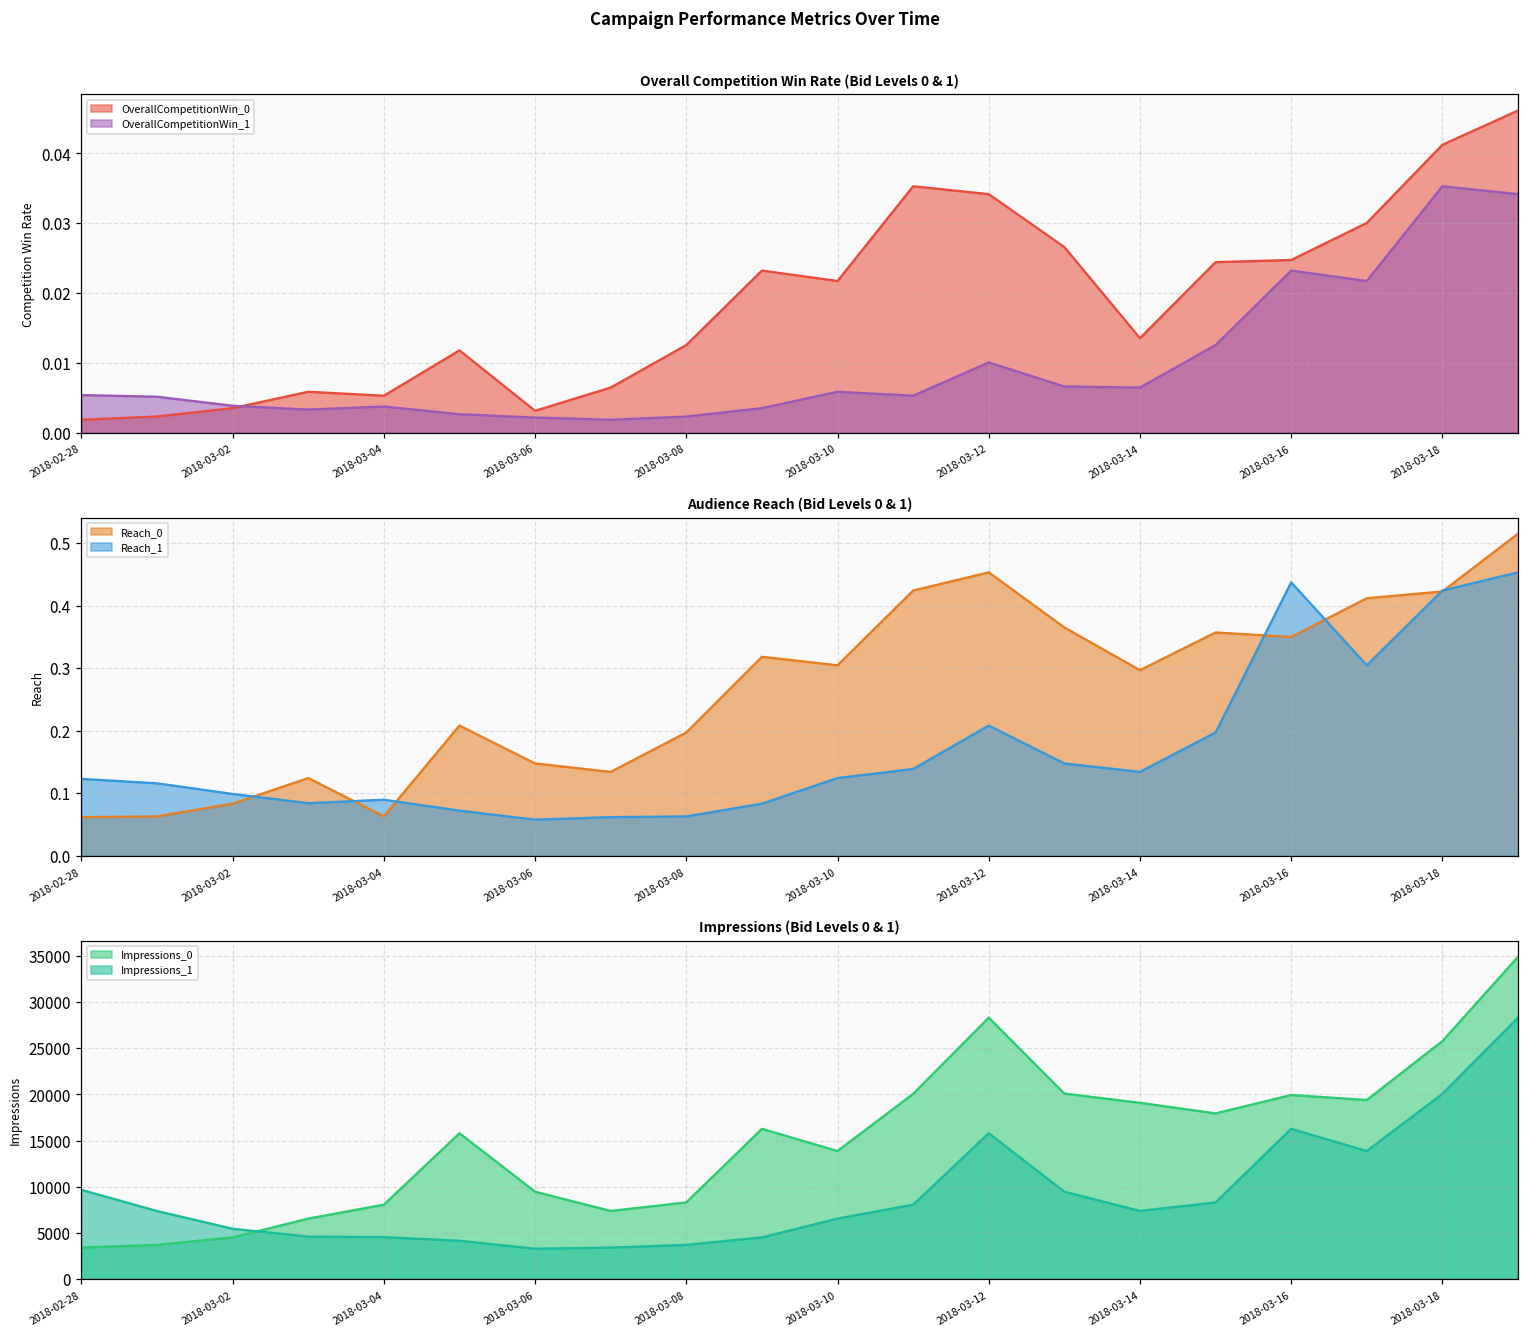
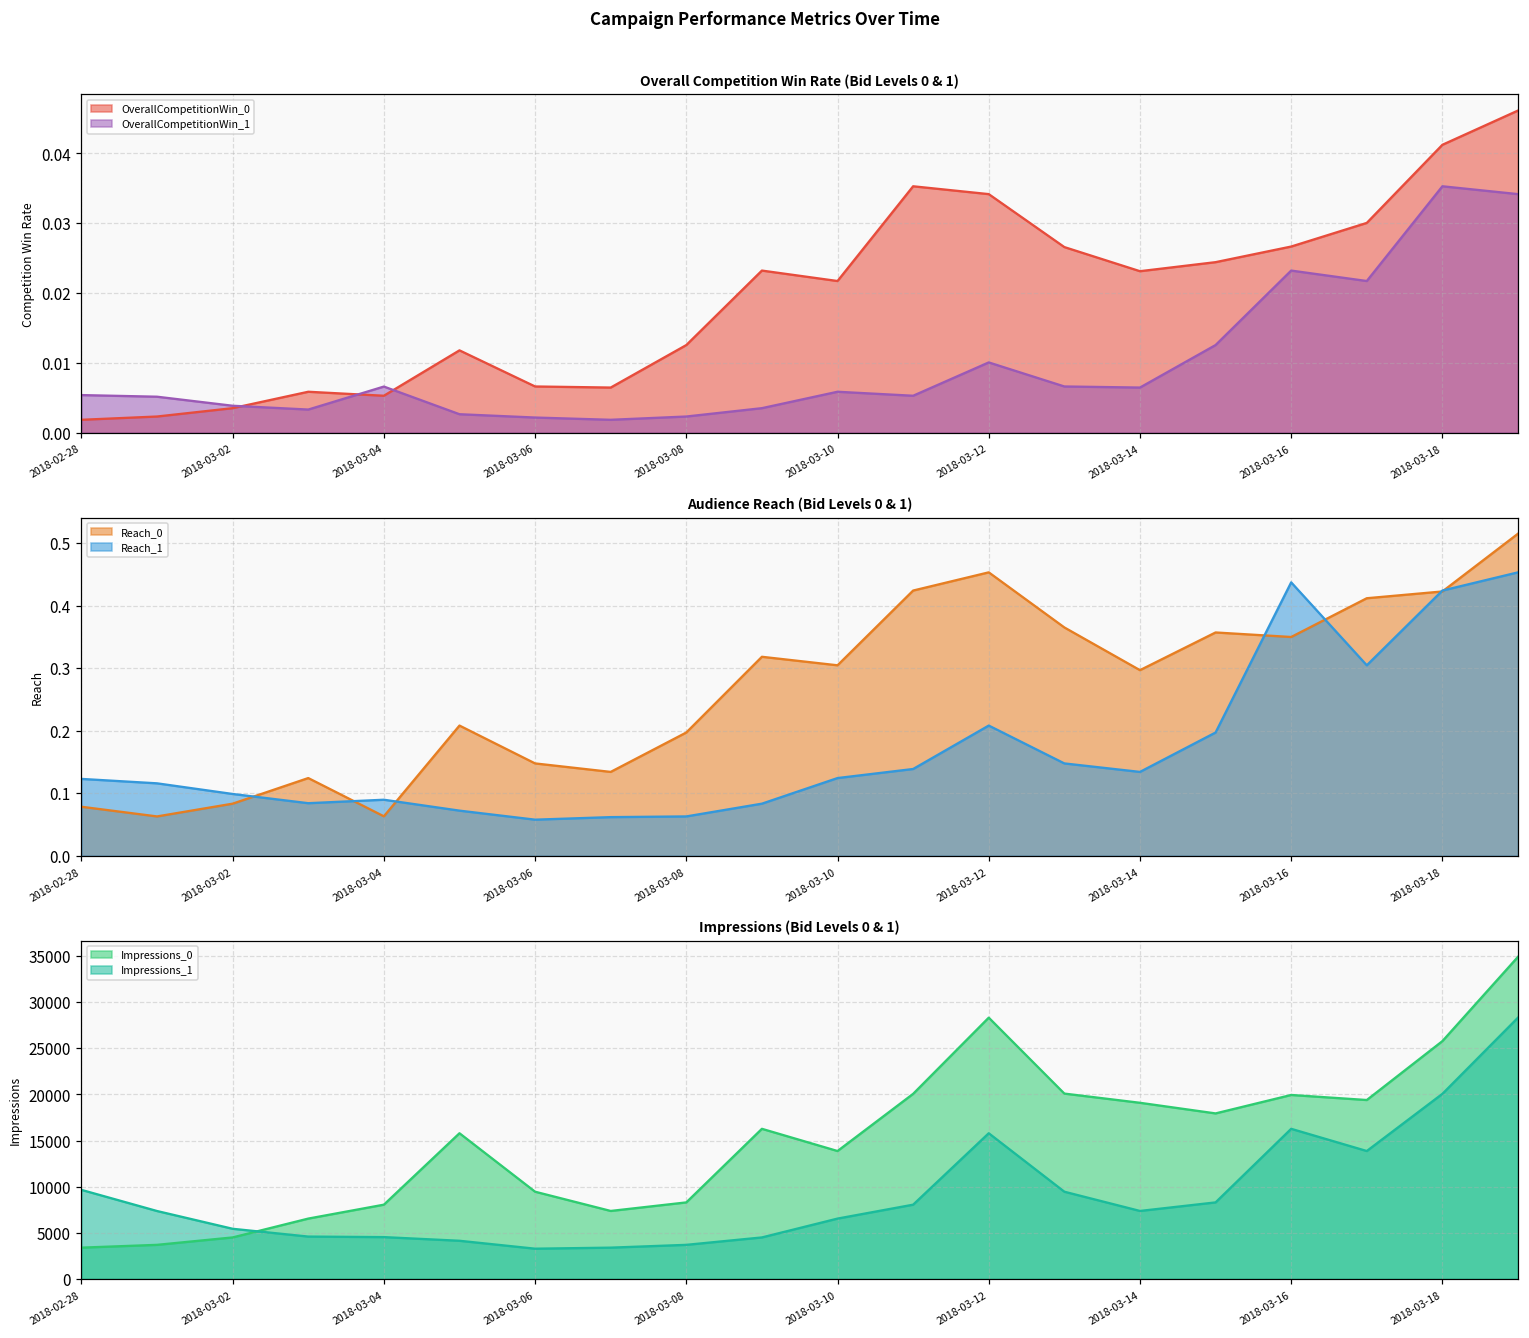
Overall Competition Win Rate (Bid Levels 0 & 1), OverallCompetitionWin_1, 2018-03-04: 0.004 -> 0.007
Overall Competition Win Rate (Bid Levels 0 & 1), OverallCompetitionWin_0, 2018-03-06: 0.003 -> 0.007
Overall Competition Win Rate (Bid Levels 0 & 1), OverallCompetitionWin_0, 2018-03-14: 0.014 -> 0.023
Overall Competition Win Rate (Bid Levels 0 & 1), OverallCompetitionWin_0, 2018-03-16: 0.025 -> 0.027
Audience Reach (Bid Levels 0 & 1), Reach_0, 2018-02-28: 0.06 -> 0.08
